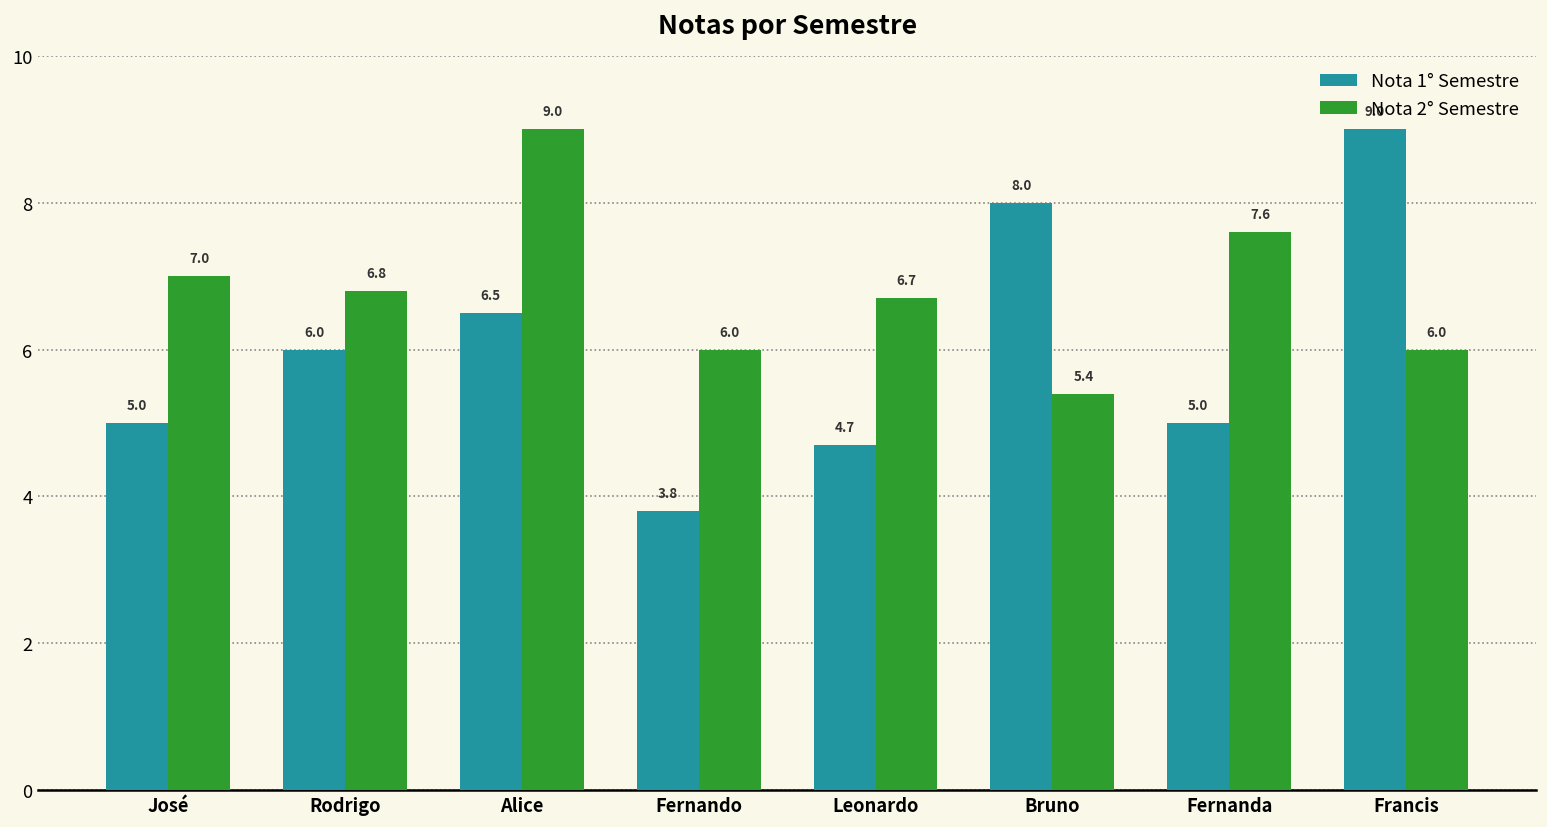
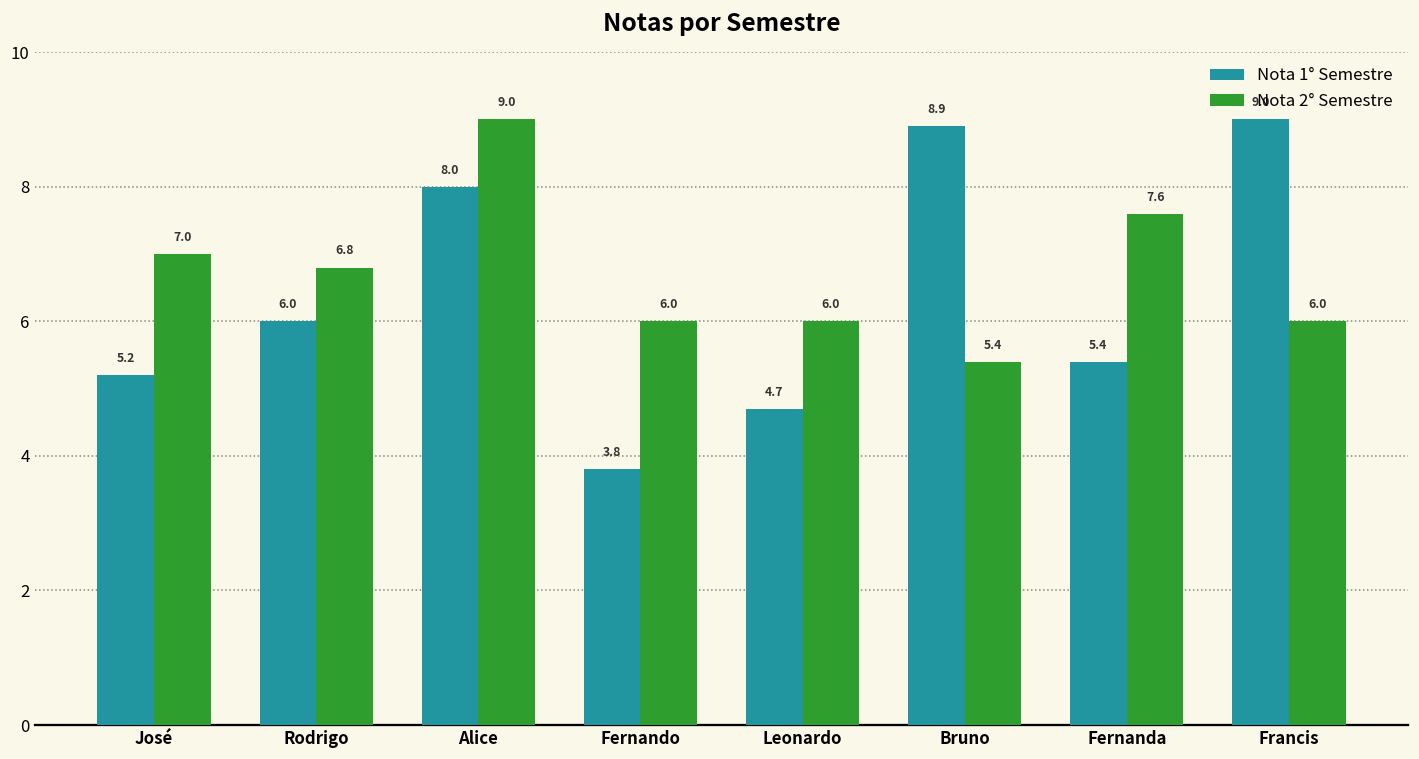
Nota 1° Semestre, José: 5.0 -> 5.2
Nota 1° Semestre, Alice: 6.5 -> 8.0
Nota 2° Semestre, Leonardo: 6.7 -> 6.0
Nota 1° Semestre, Bruno: 8.0 -> 8.9
Nota 1° Semestre, Fernanda: 5.0 -> 5.4
